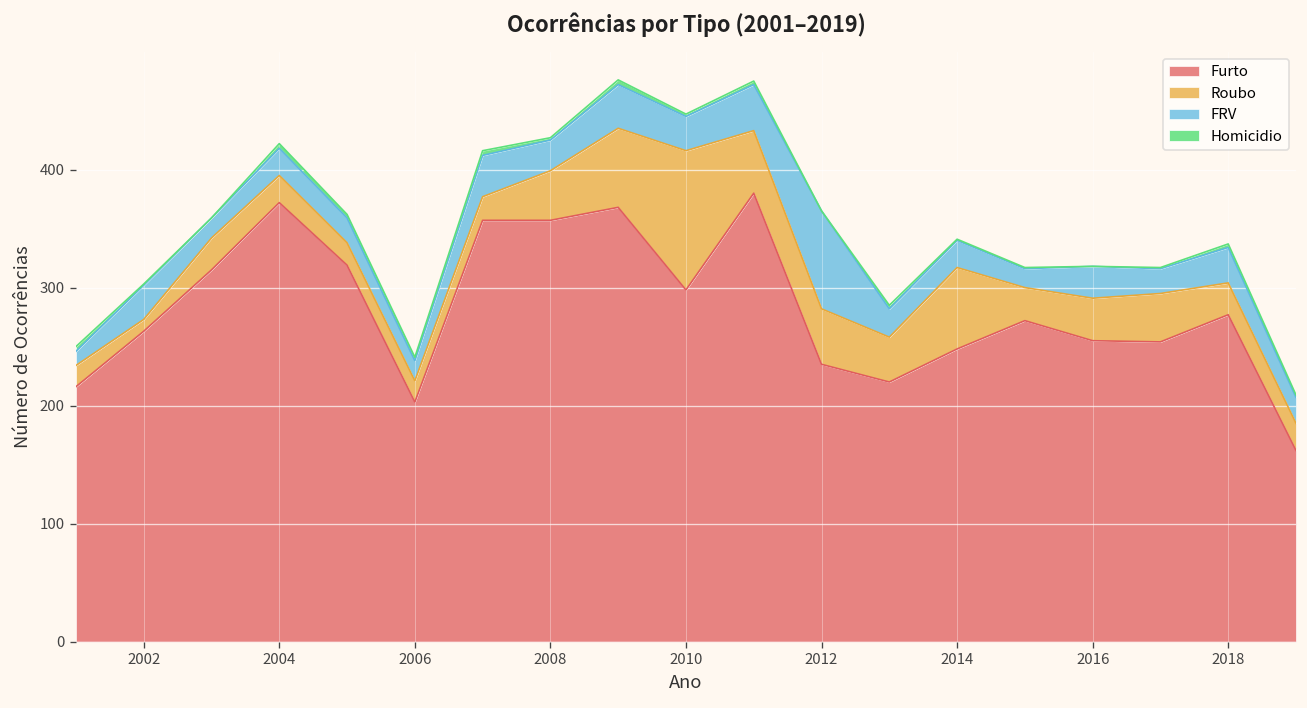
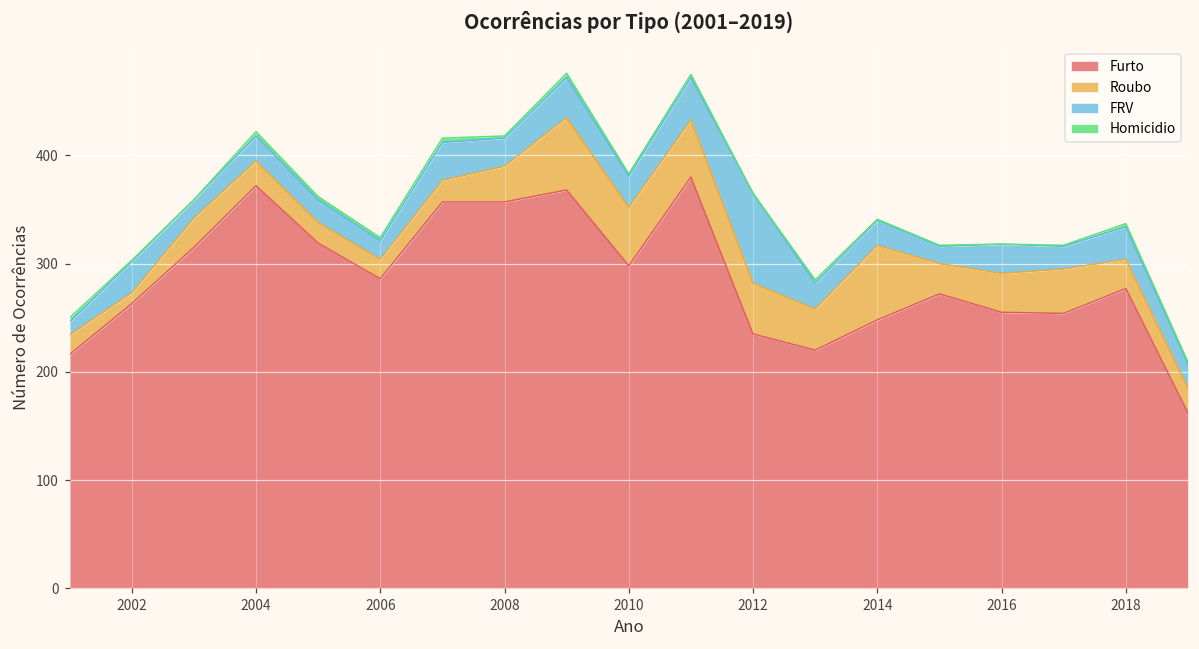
Furto, 2006: 200 -> 290
Roubo, 2008: 40 -> 30
Roubo, 2010: 120 -> 50
